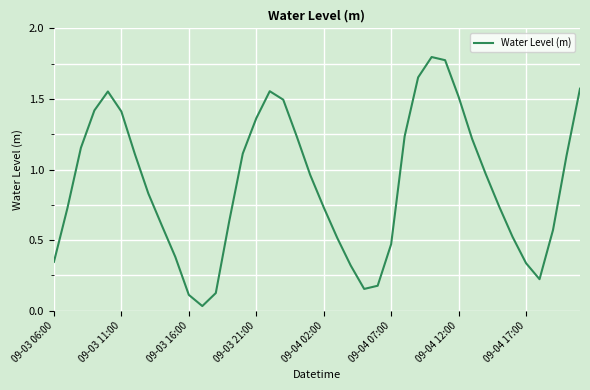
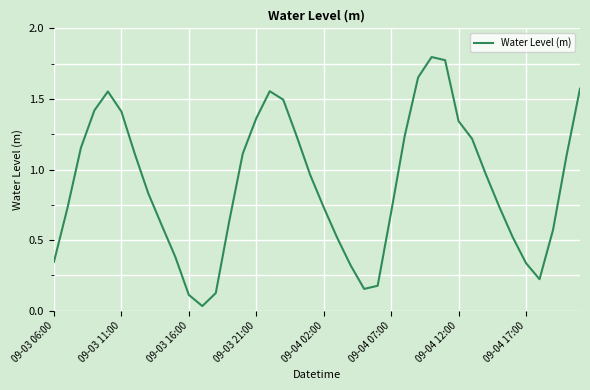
09-04 07:00: 0.47 -> 0.70
09-04 12:00: 1.52 -> 1.34
